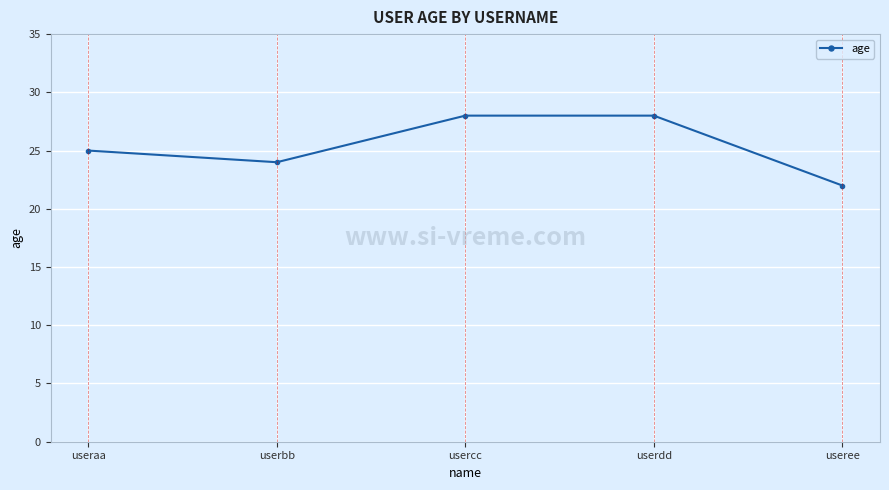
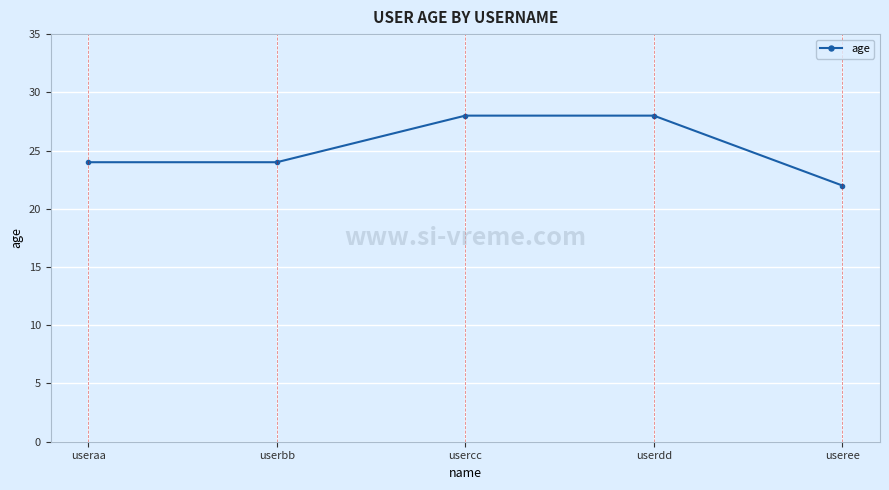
useraa: 25 -> 24
